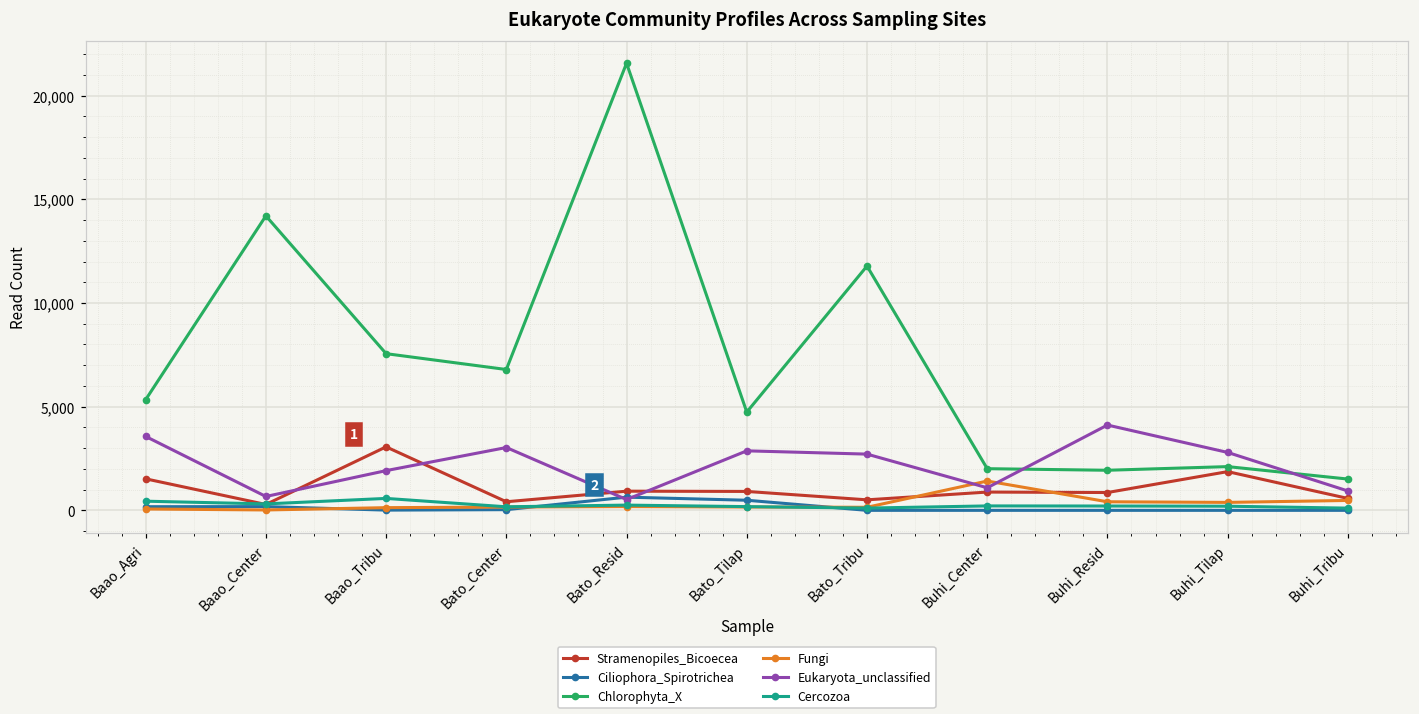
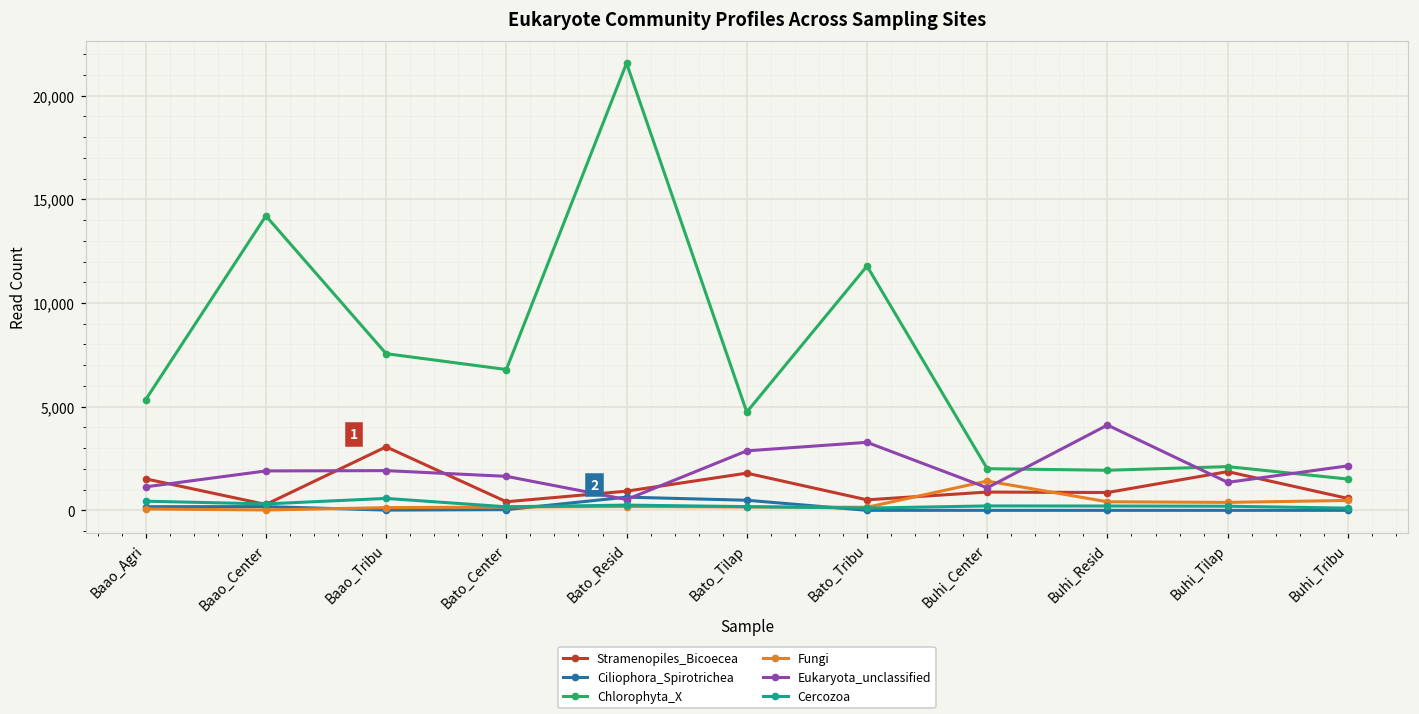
Eukaryota_unclassified, Baao_Agri: 3,600 -> 1,100
Eukaryota_unclassified, Baao_Center: 700 -> 1,900
Eukaryota_unclassified, Bato_Center: 3,000 -> 1,600
Stramenopiles_Bicoecea, Bato_Tilap: 900 -> 1,800
Eukaryota_unclassified, Bato_Tribu: 2,700 -> 3,300
Eukaryota_unclassified, Buhi_Tilap: 2,800 -> 1,300
Eukaryota_unclassified, Buhi_Tribu: 900 -> 2,100
